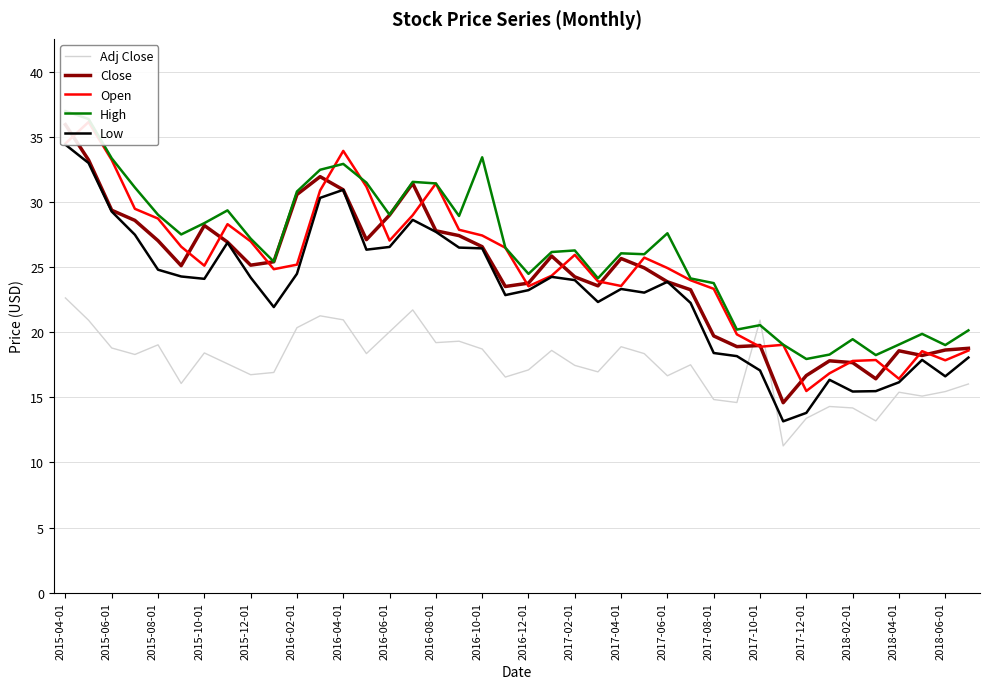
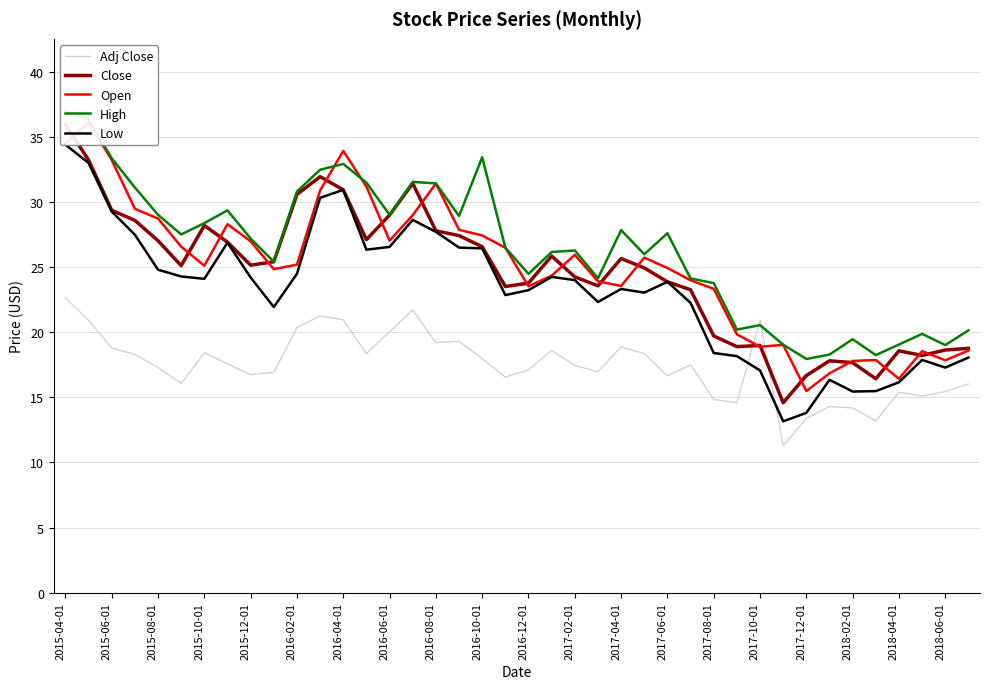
Adj Close, 2015-08-01: 19.0 -> 17.3
Adj Close, 2016-10-01: 18.7 -> 18.0
High, 2017-04-01: 26.1 -> 27.9
Low, 2018-06-01: 16.6 -> 17.3
